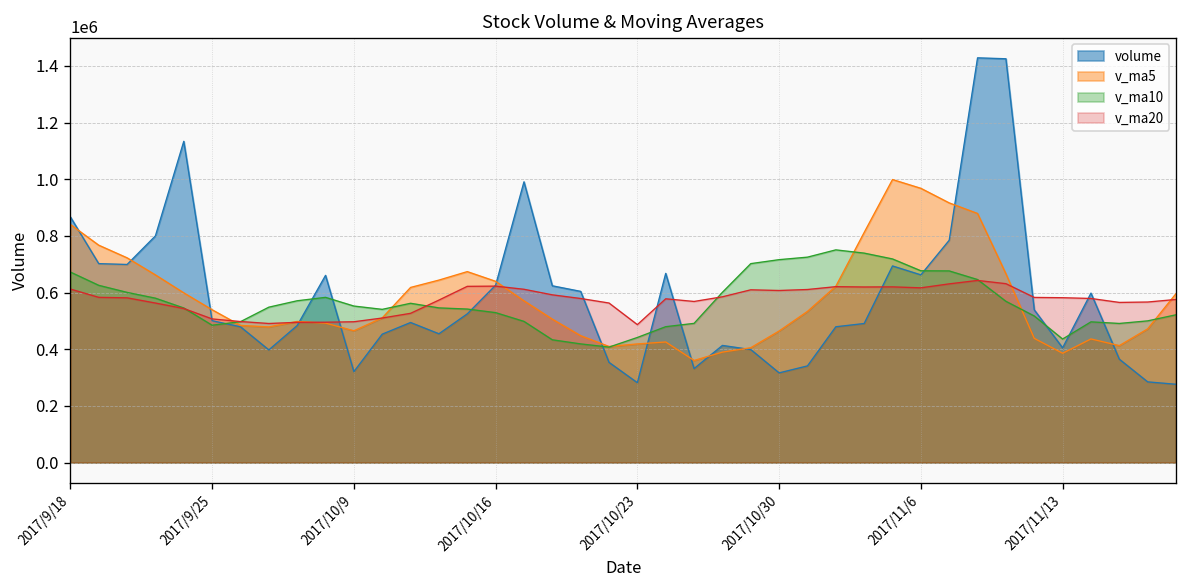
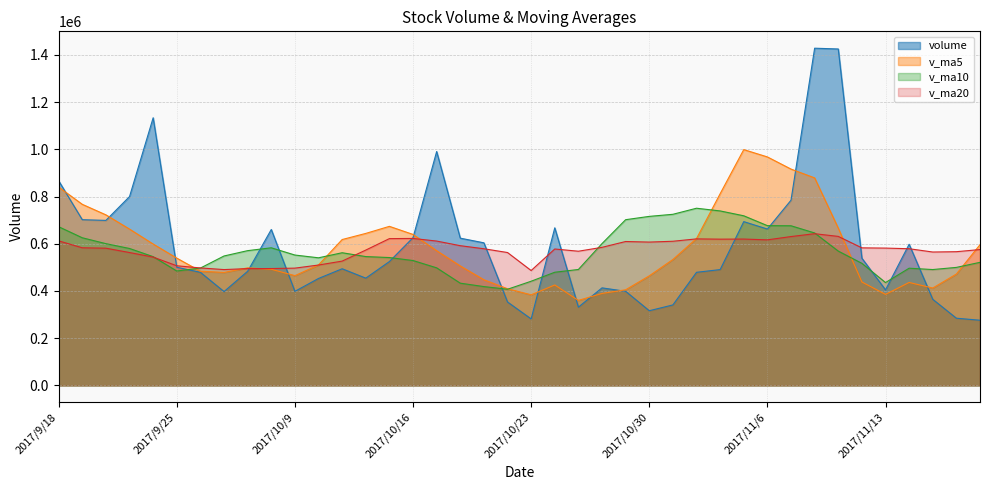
volume, 2017/10/9: 320000 -> 400000
v_ma5, 2017/10/23: 420000 -> 380000
